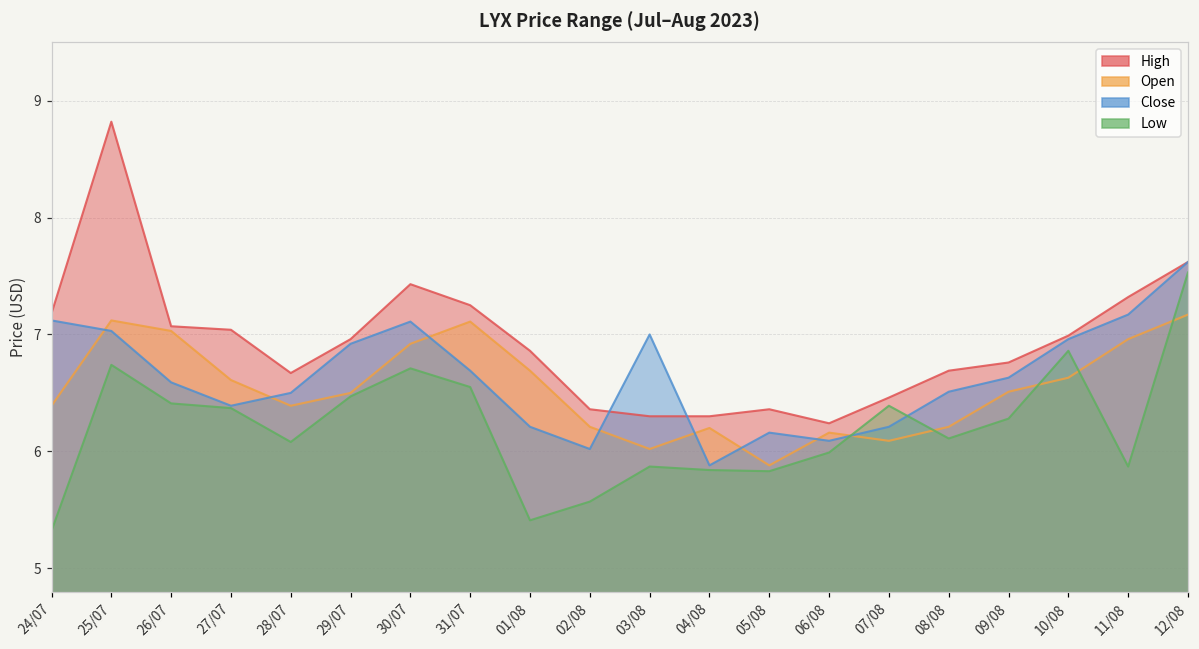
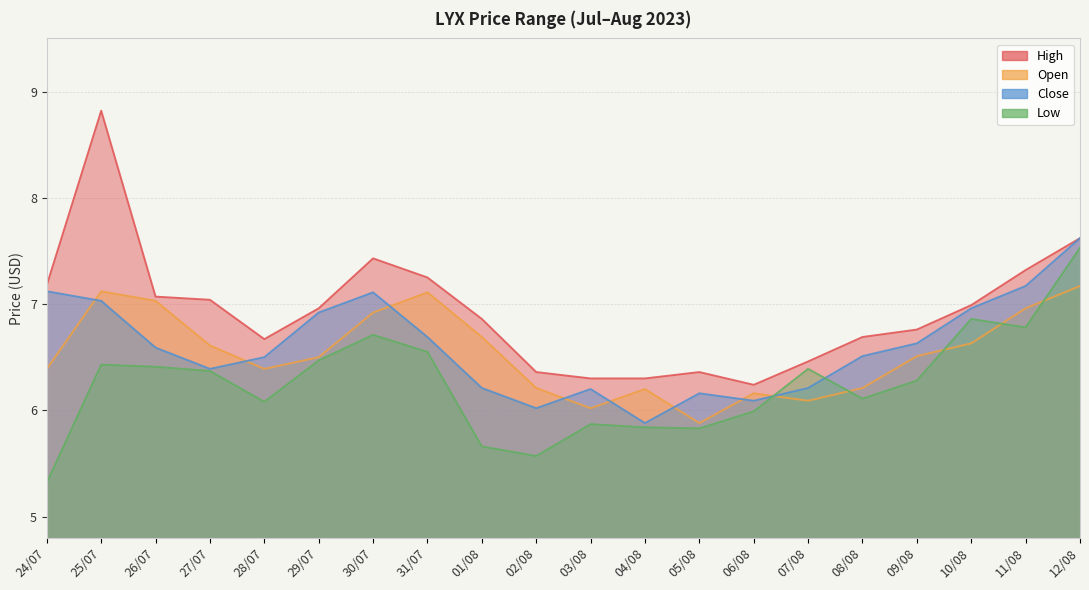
Low, 25/07: 6.74 -> 6.43
Low, 01/08: 5.41 -> 5.66
Close, 03/08: 7.0 -> 6.2
Low, 11/08: 5.87 -> 6.78
